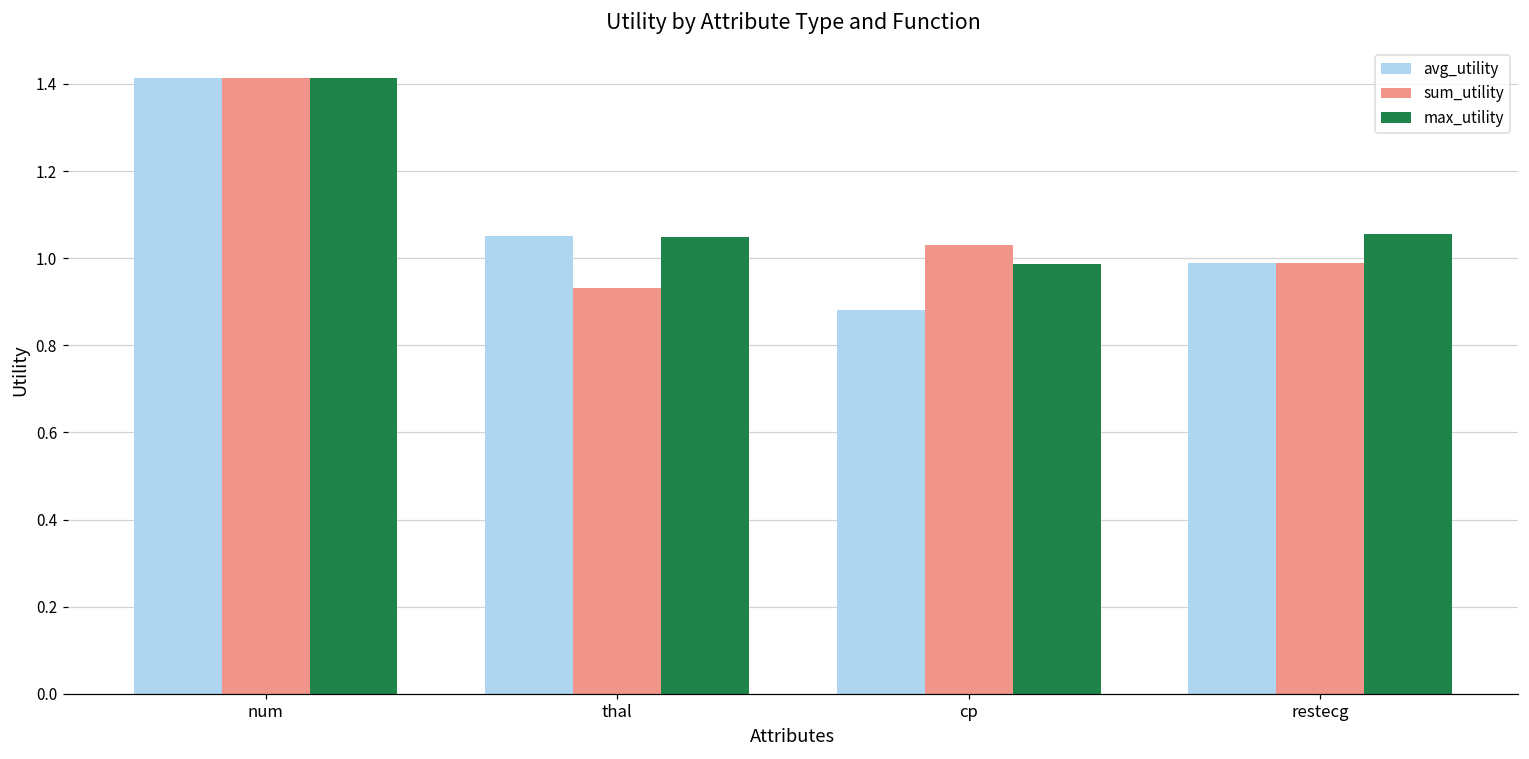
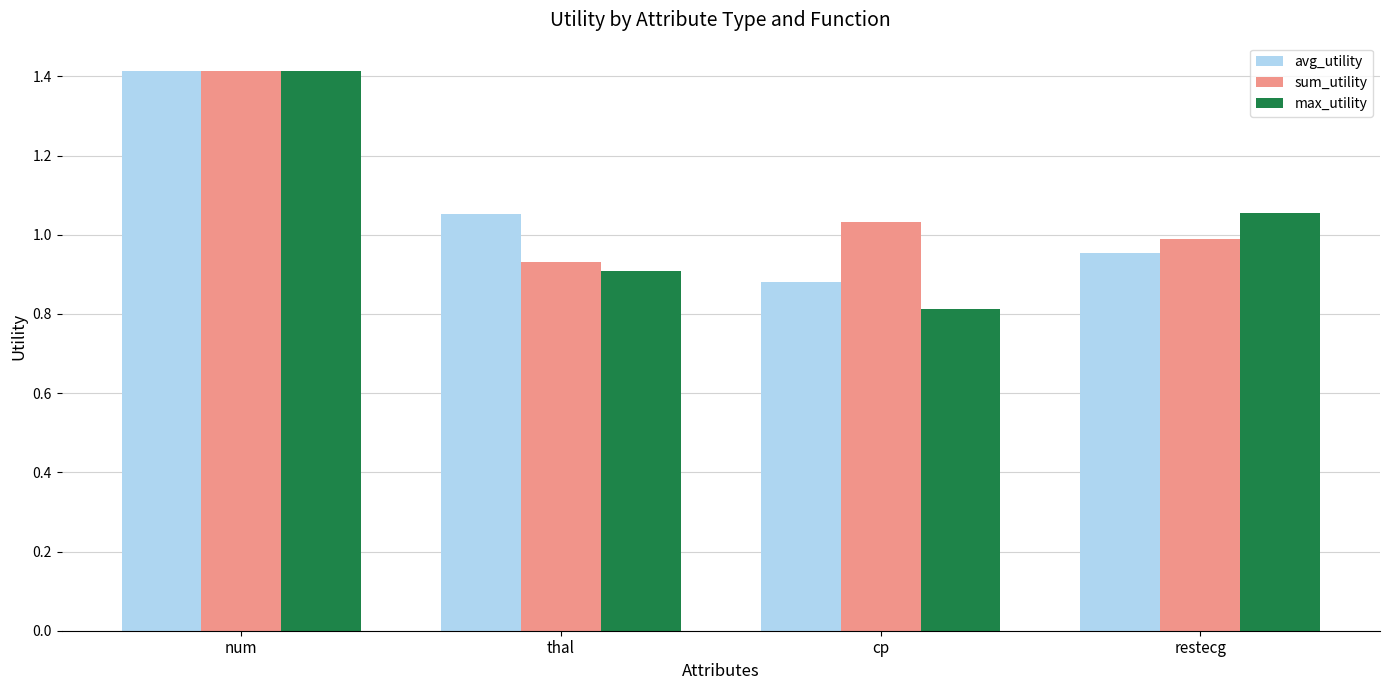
max_utility, thal: 1.05 -> 0.91
max_utility, cp: 0.99 -> 0.81
avg_utility, restecg: 0.99 -> 0.95
